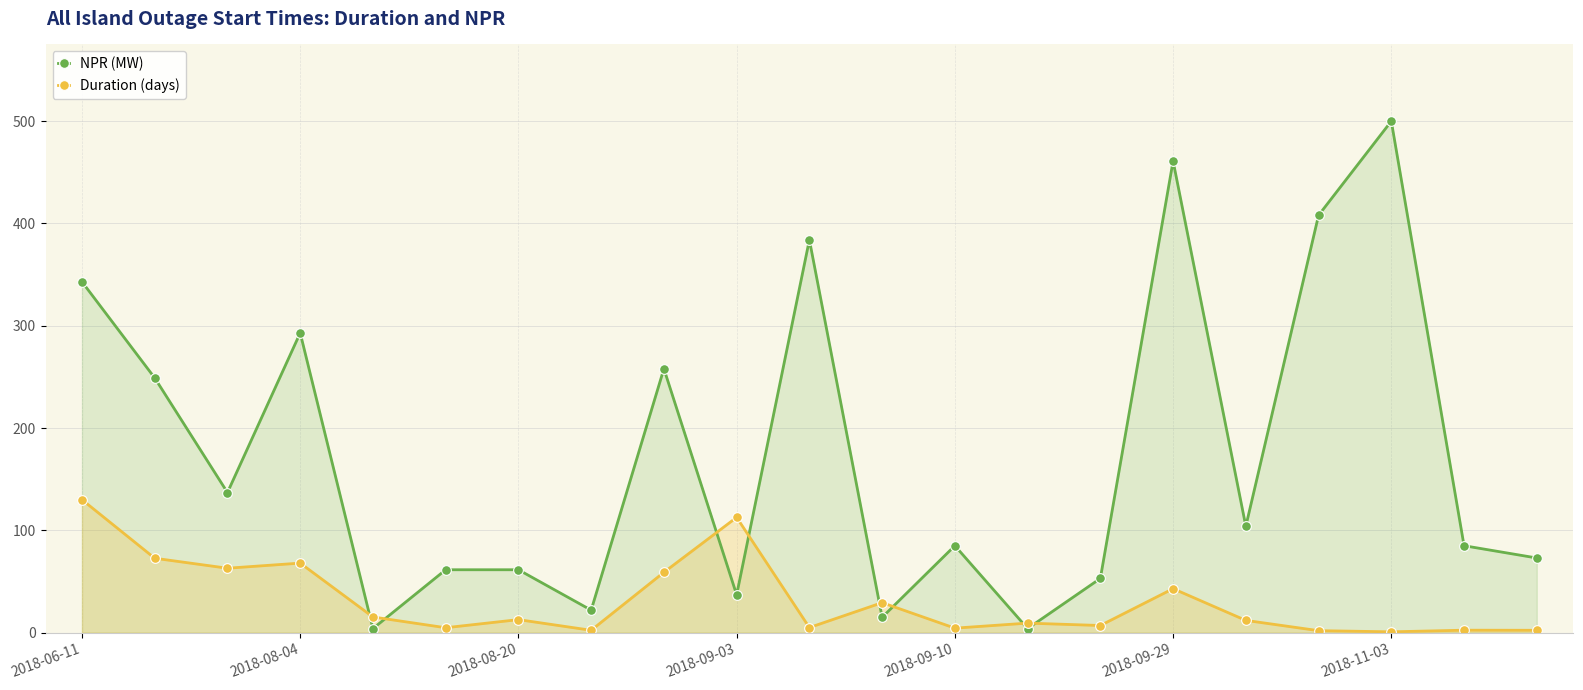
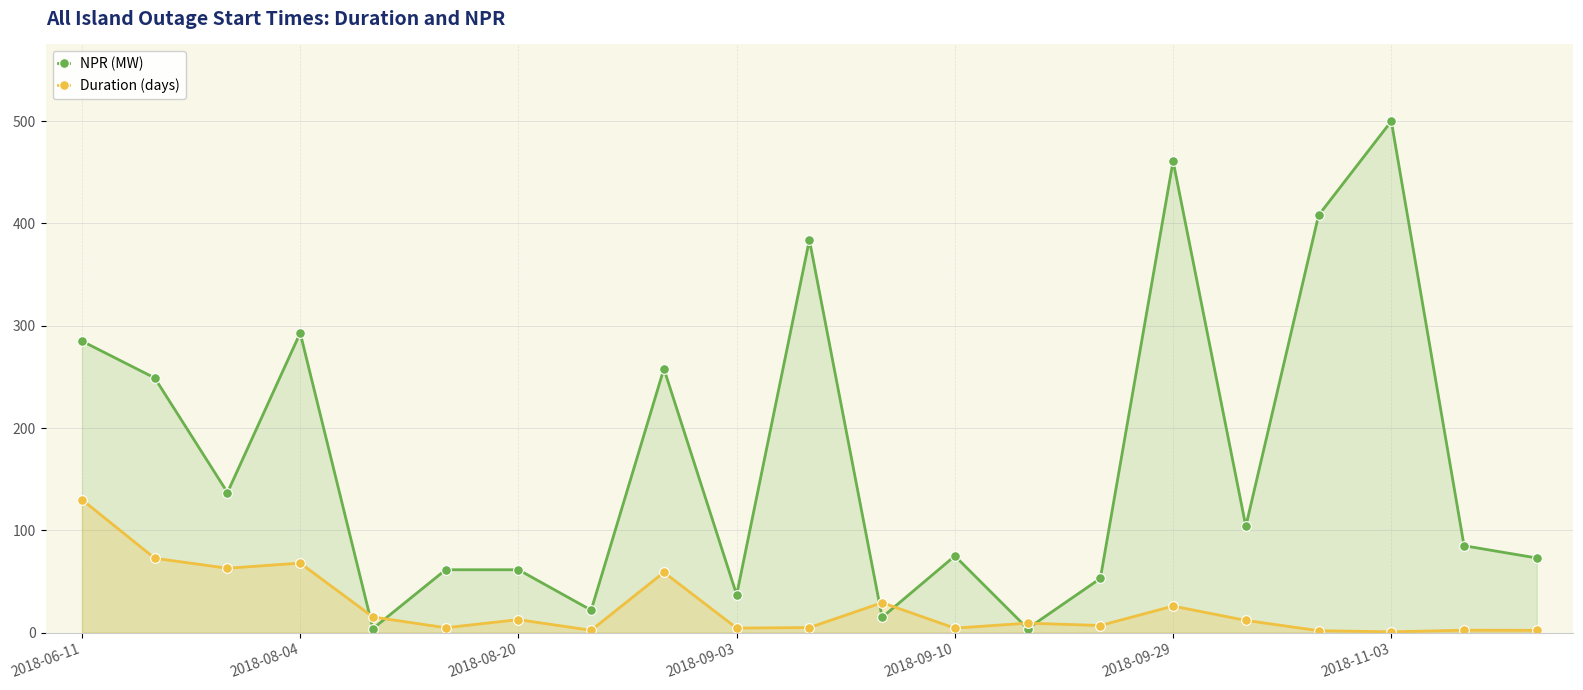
NPR (MW), 2018-06-11: 343 -> 285
Duration (days), 2018-09-03: 113 -> 5
NPR (MW), 2018-09-10: 85 -> 75
Duration (days), 2018-09-29: 43 -> 26
